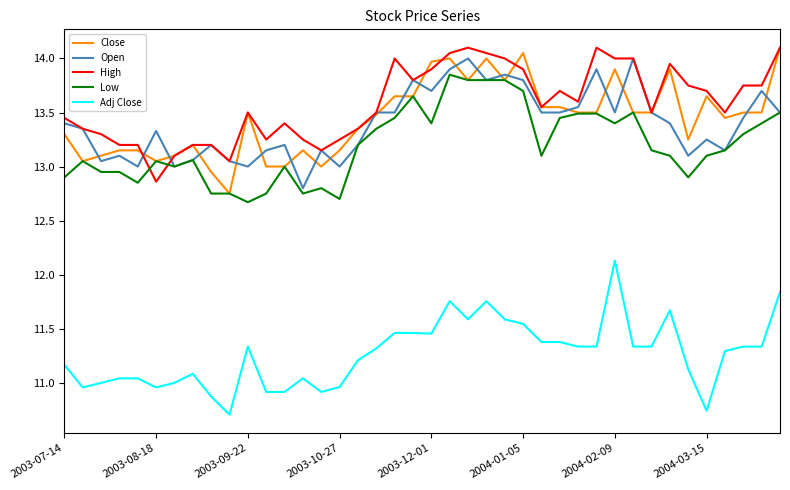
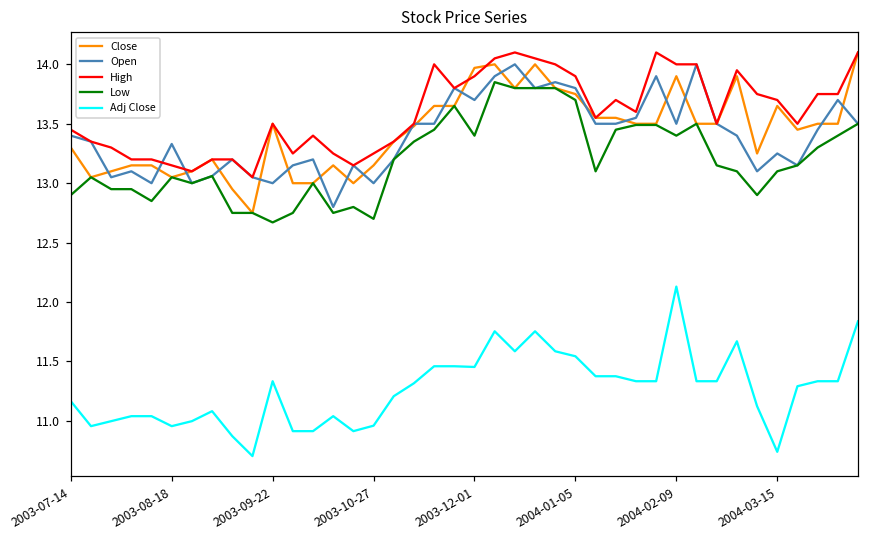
High, 2003-08-18: 12.86 -> 13.15
Close, 2004-01-05: 14.05 -> 13.75
